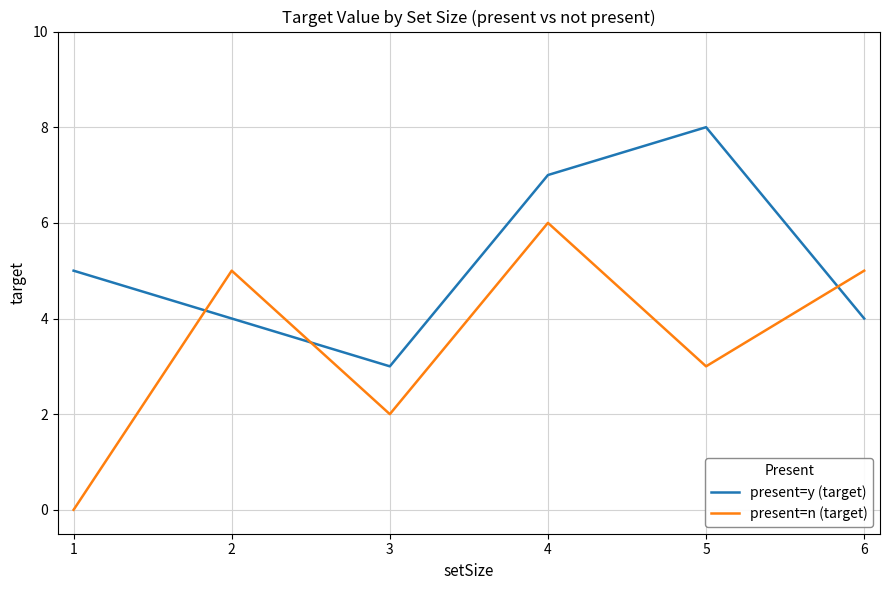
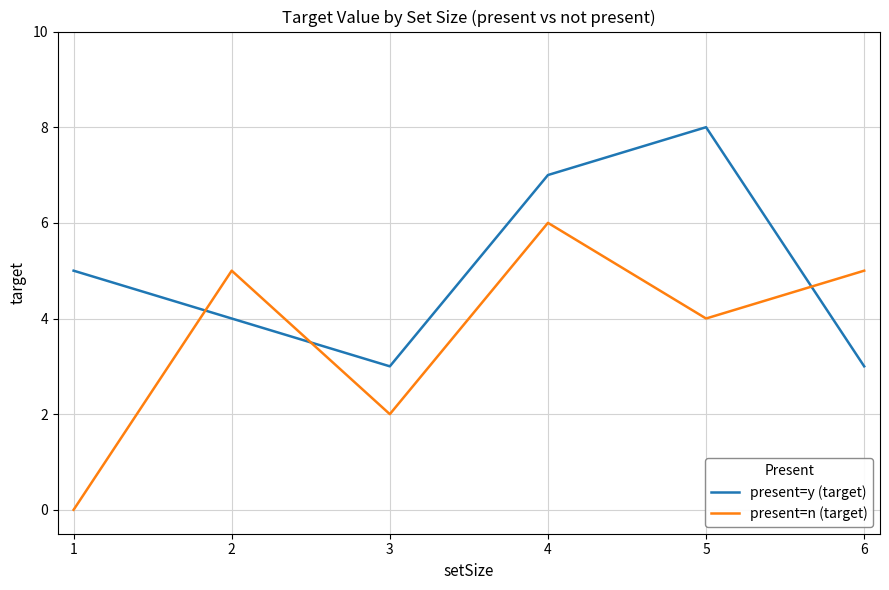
present=n (target), 5: 3 -> 4
present=y (target), 6: 4 -> 3
